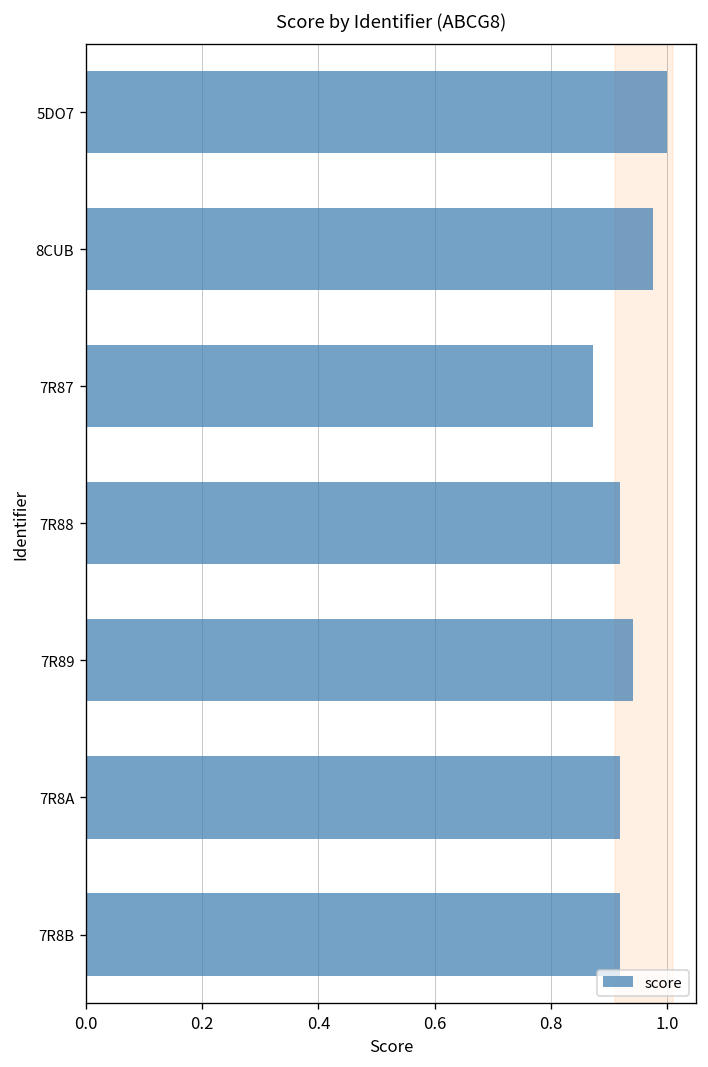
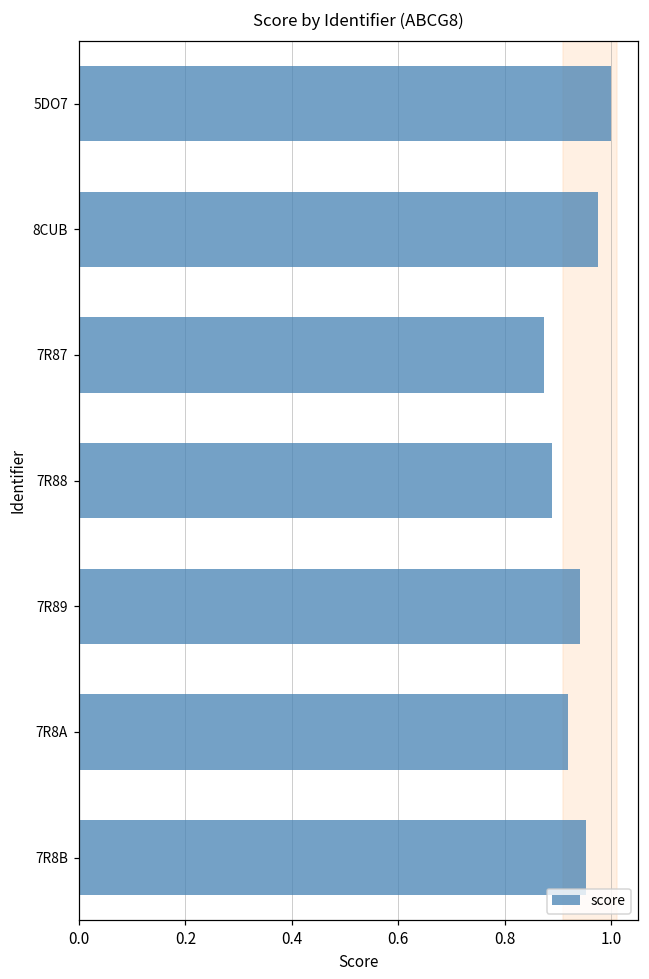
7R88: 0.92 -> 0.89
7R8B: 0.92 -> 0.95
